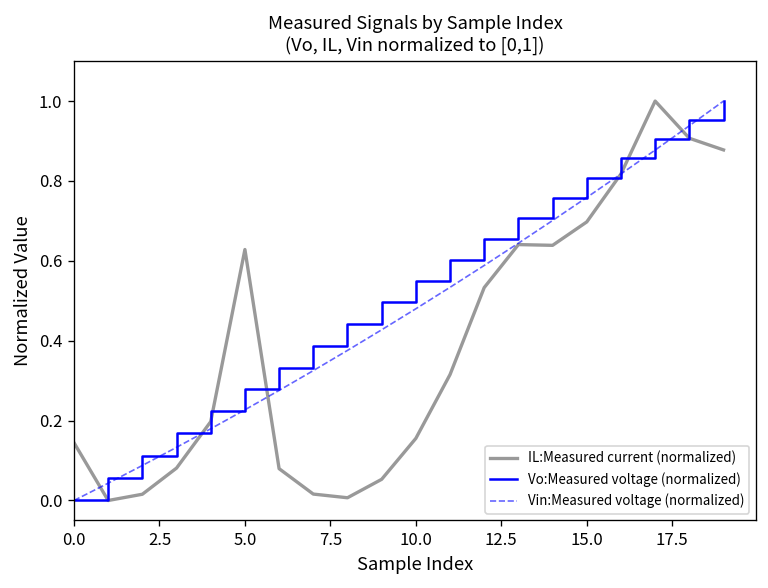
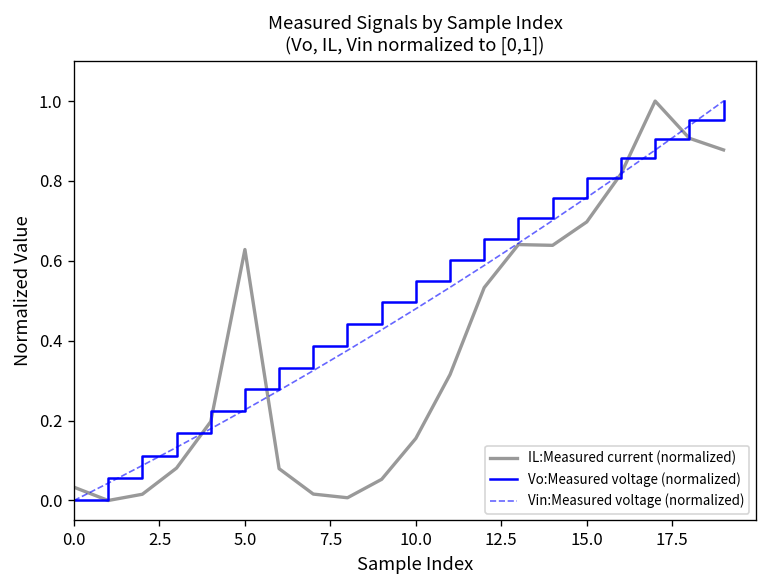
IL:Measured current (normalized), 0.0: 0.14 -> 0.03
